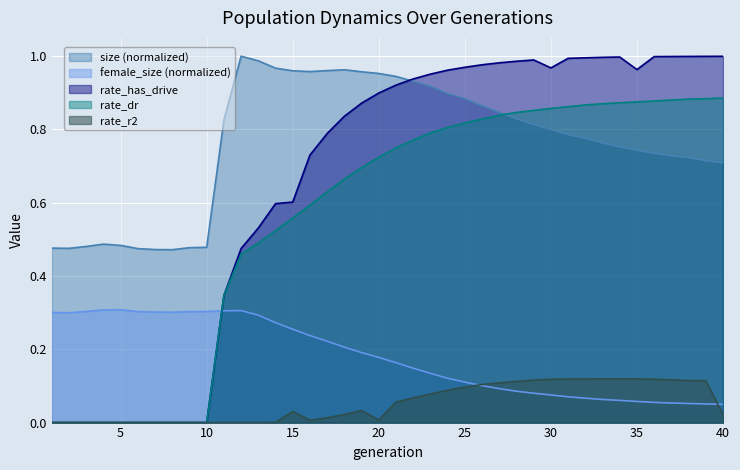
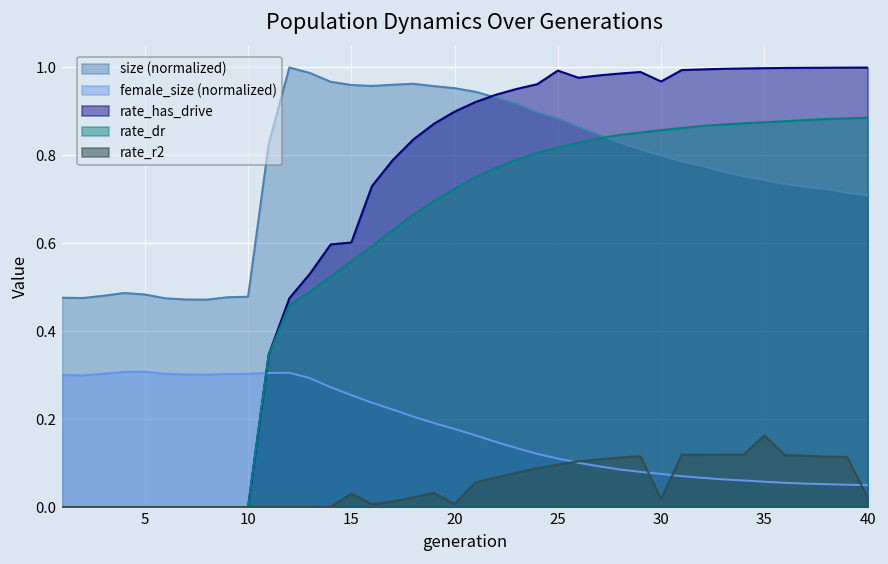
rate_has_drive, 25: 0.97 -> 0.99
rate_r2, 30: 0.12 -> 0.02
rate_has_drive, 35: 0.96 -> 1.00
rate_r2, 35: 0.12 -> 0.16
